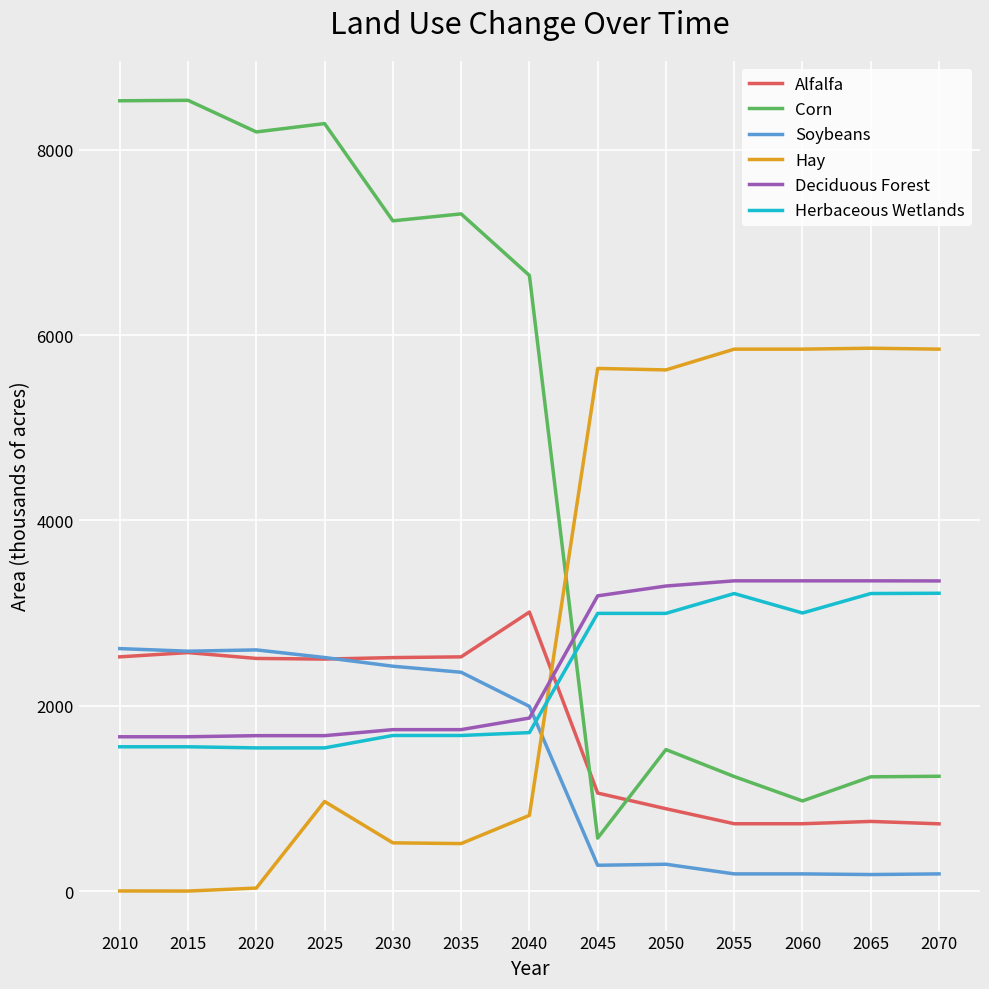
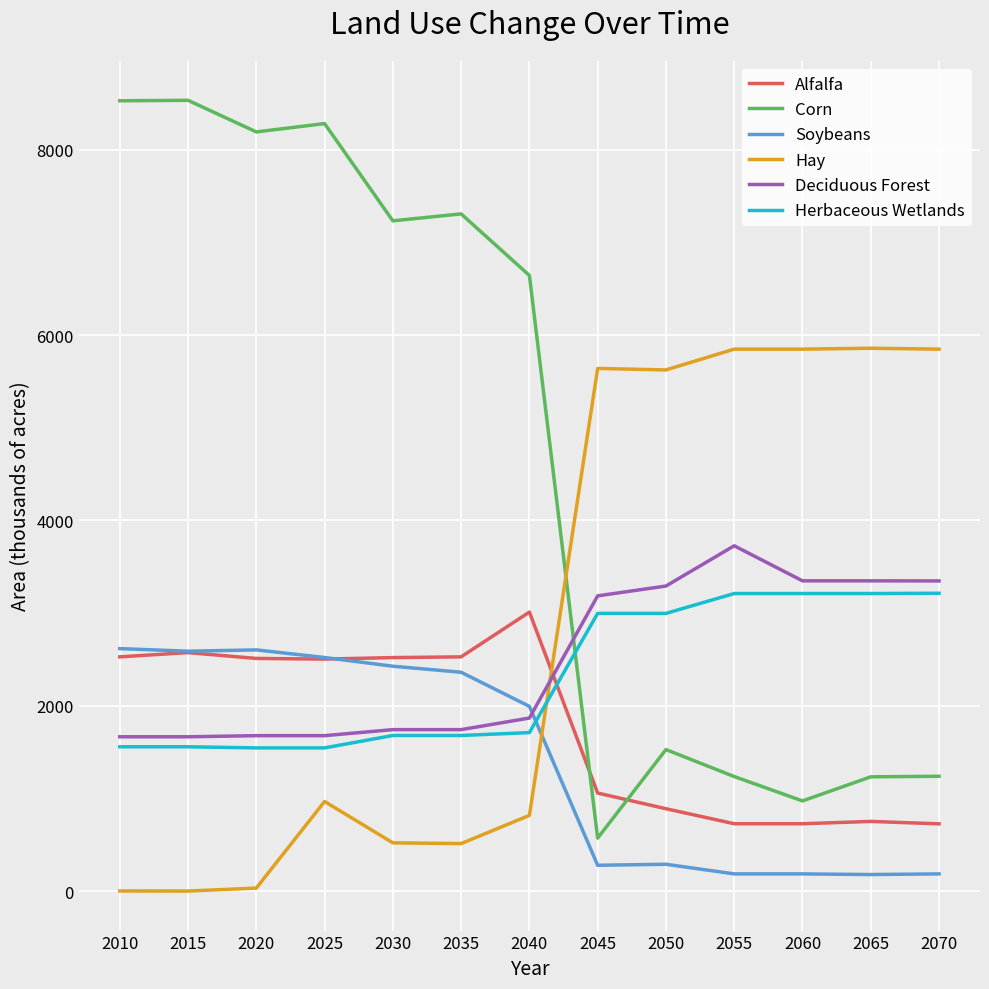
Deciduous Forest, 2055: 3300 -> 3700
Herbaceous Wetlands, 2060: 3000 -> 3200
